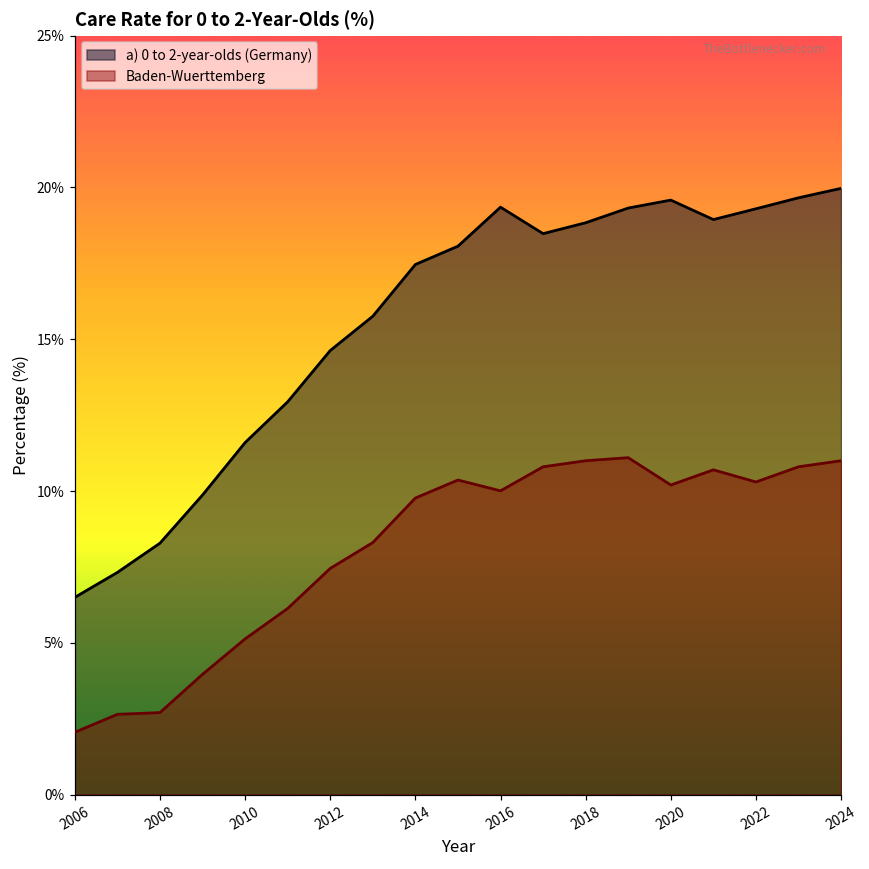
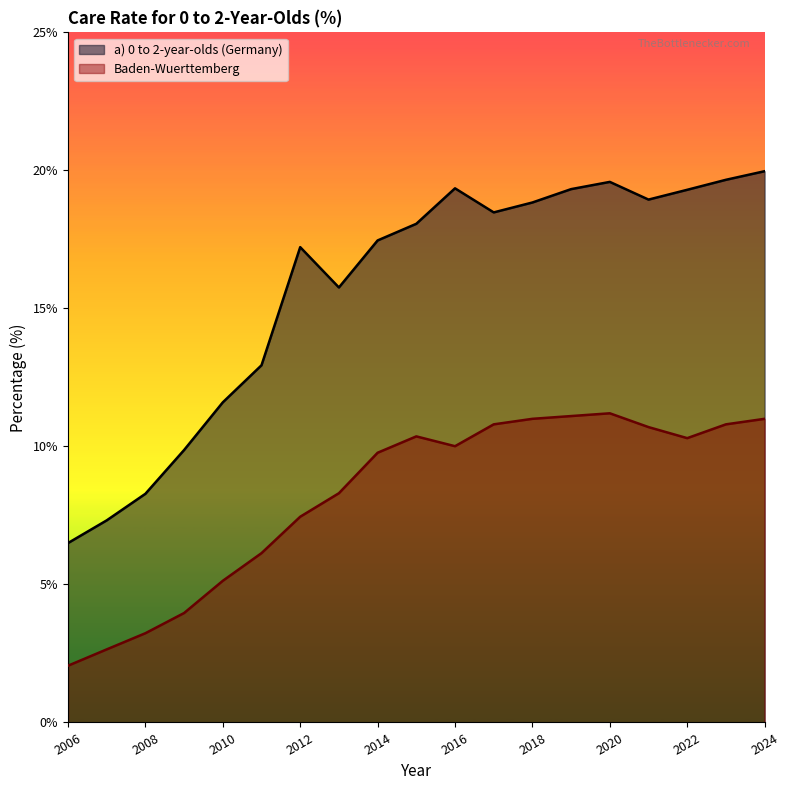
Baden-Wuerttemberg, 2008: 2.7% -> 3.2%
a) 0 to 2-year-olds (Germany), 2012: 14.6% -> 17.2%
Baden-Wuerttemberg, 2020: 10.2% -> 11.2%
